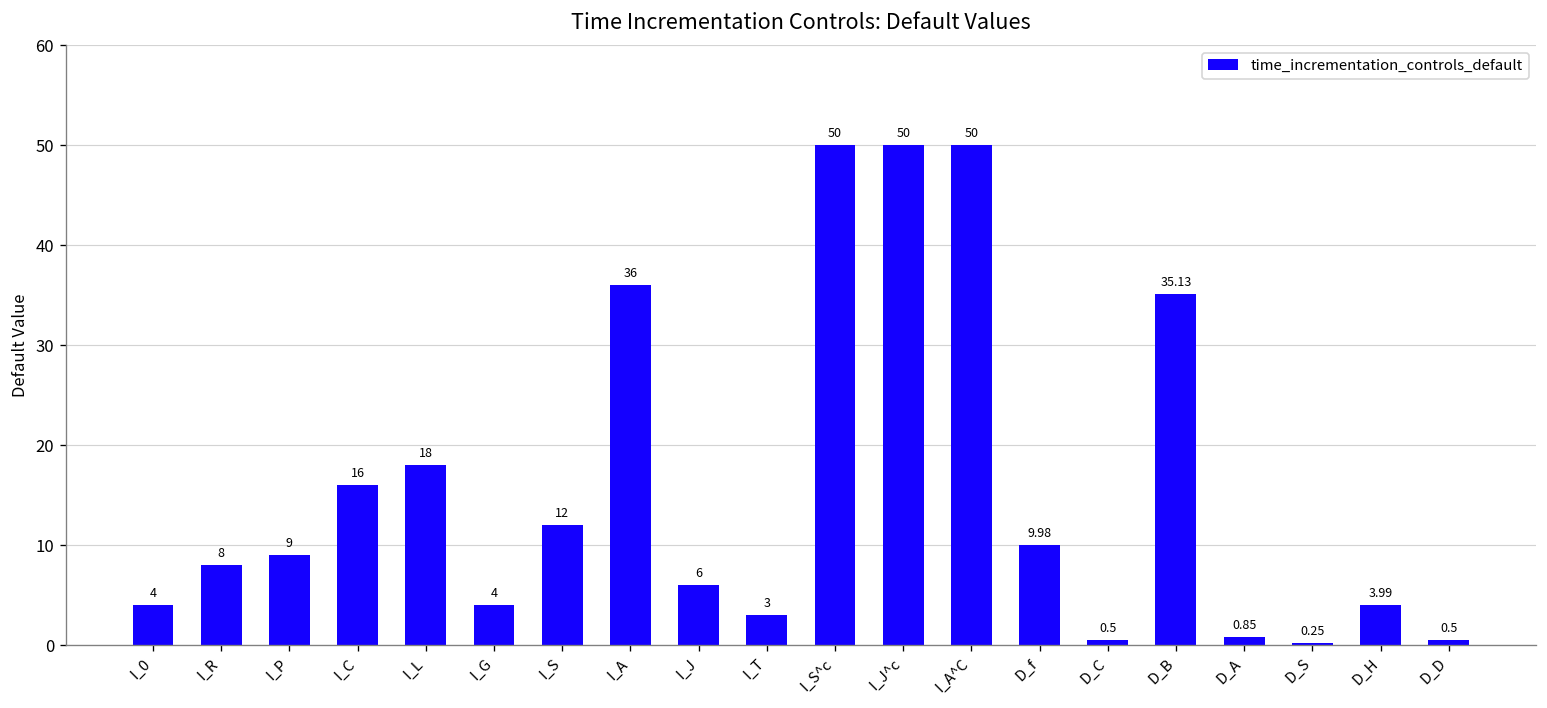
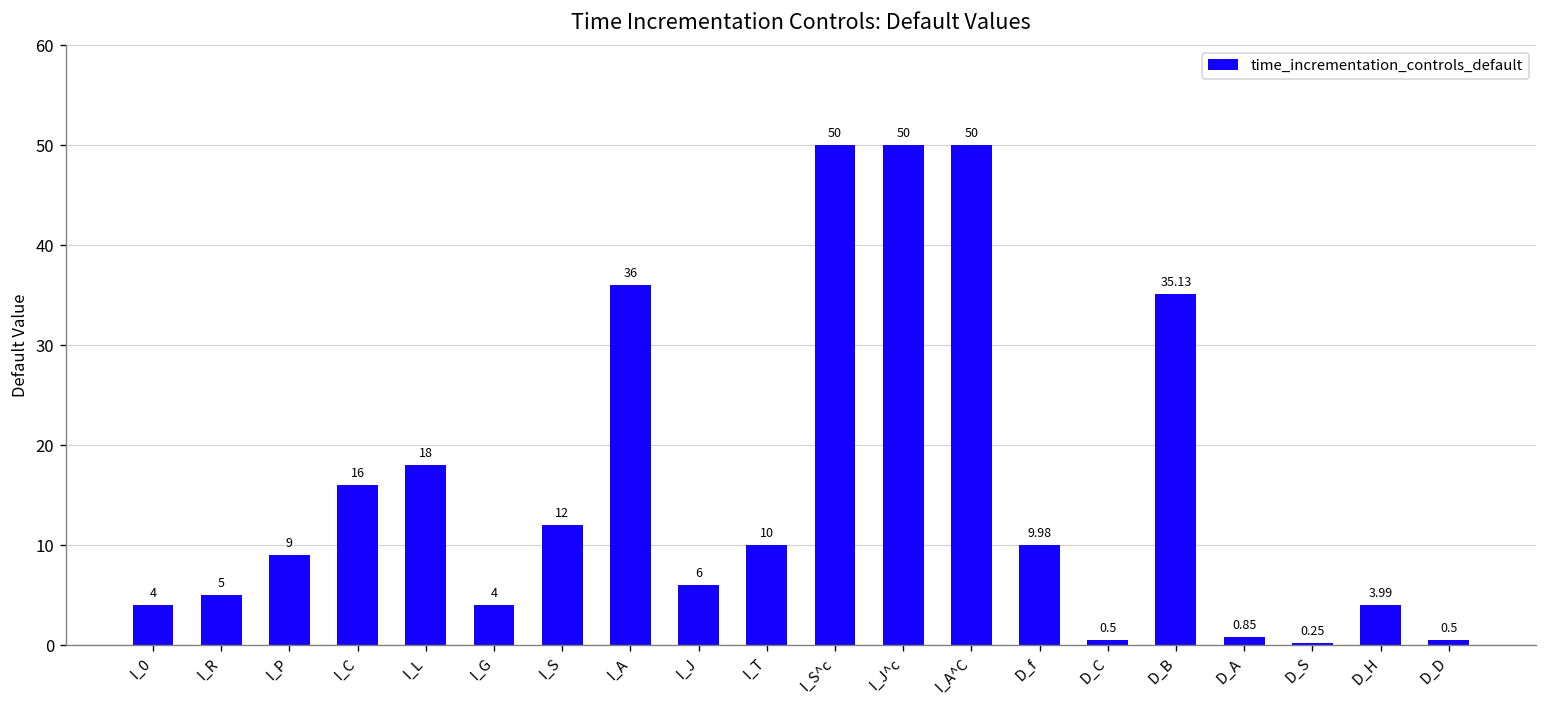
I_R: 8 -> 5
I_T: 3 -> 10
